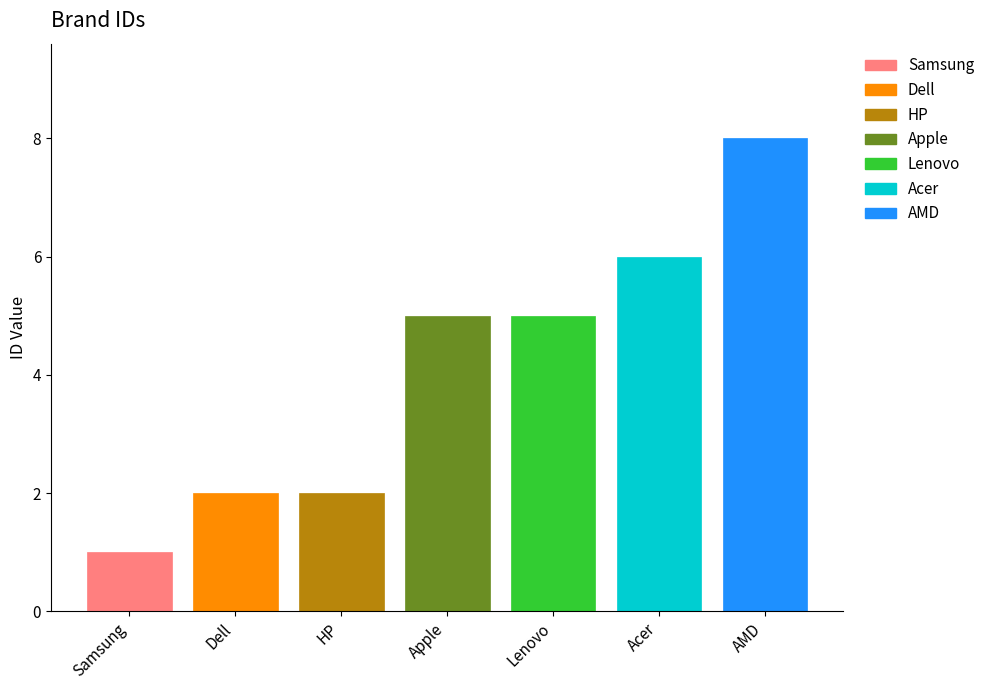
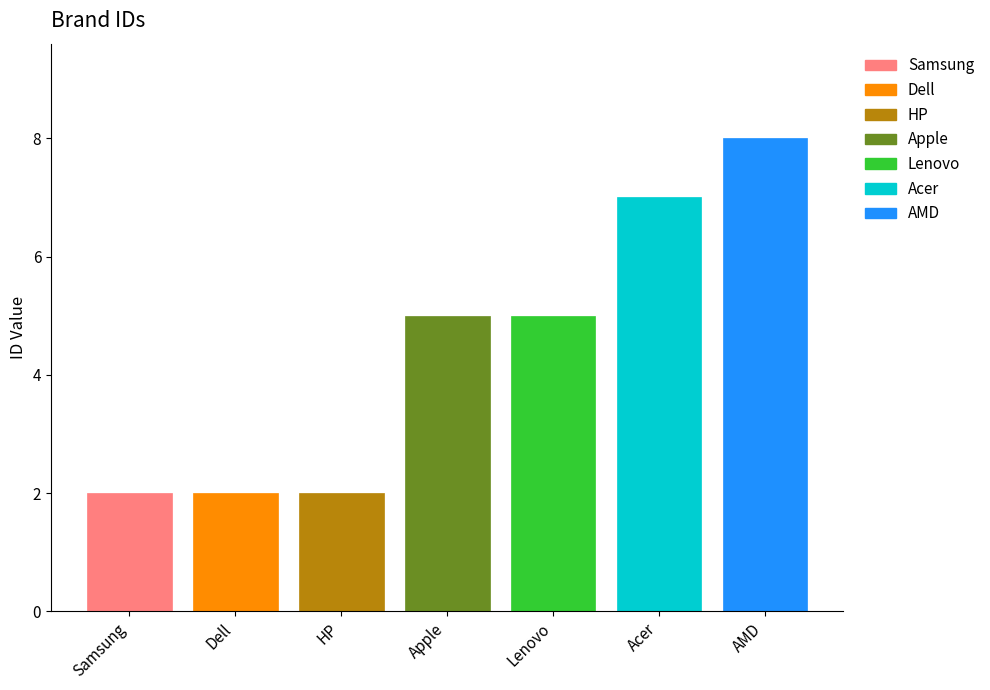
Samsung: 1 -> 2
Acer: 6 -> 7
